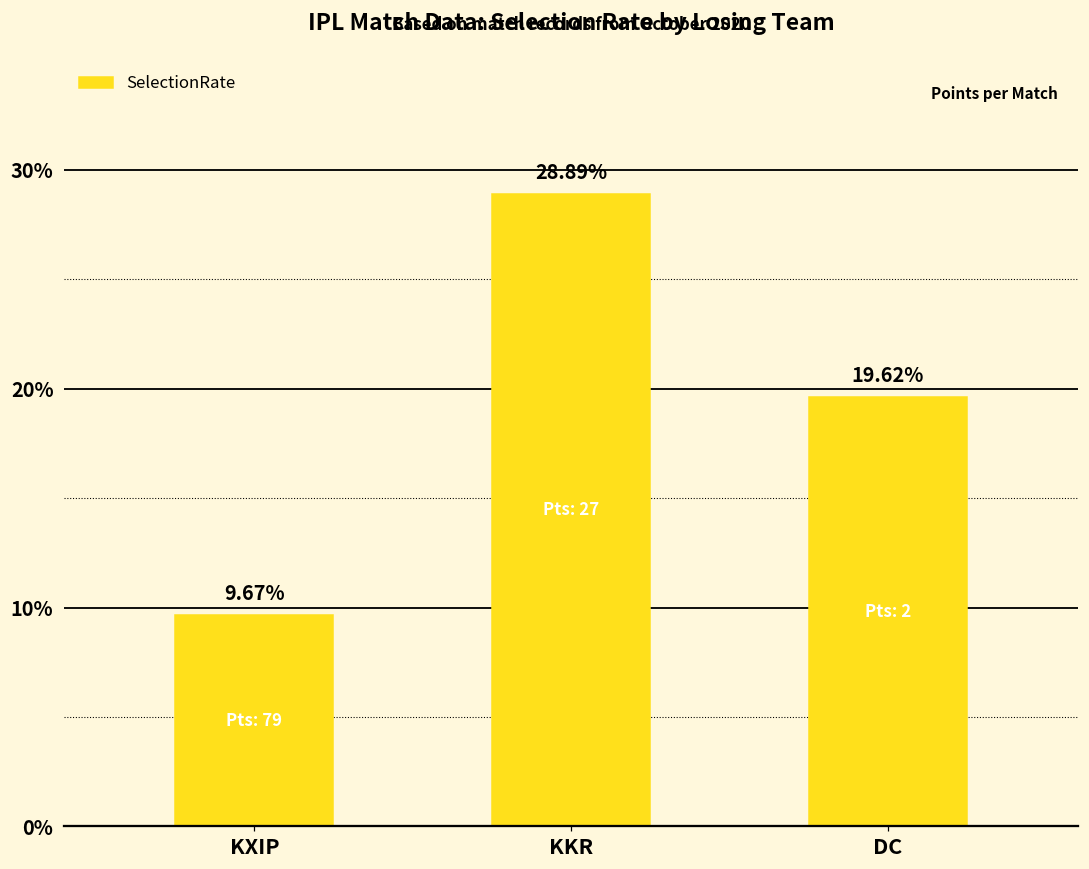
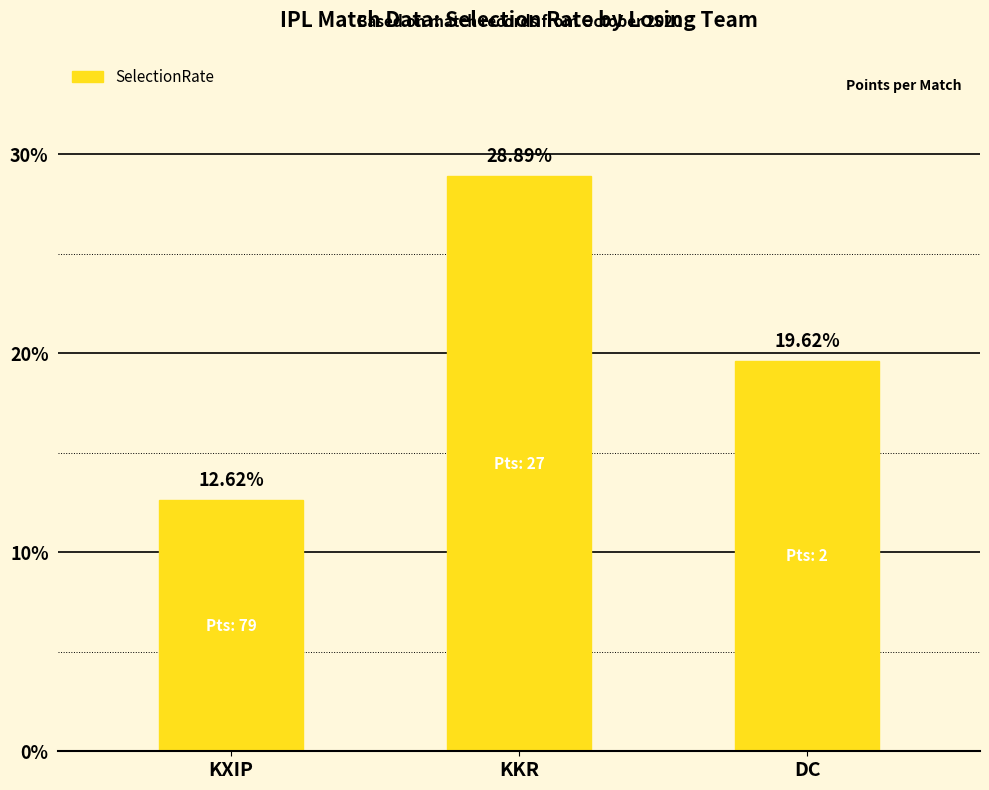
KXIP: 9.67% -> 12.62%
